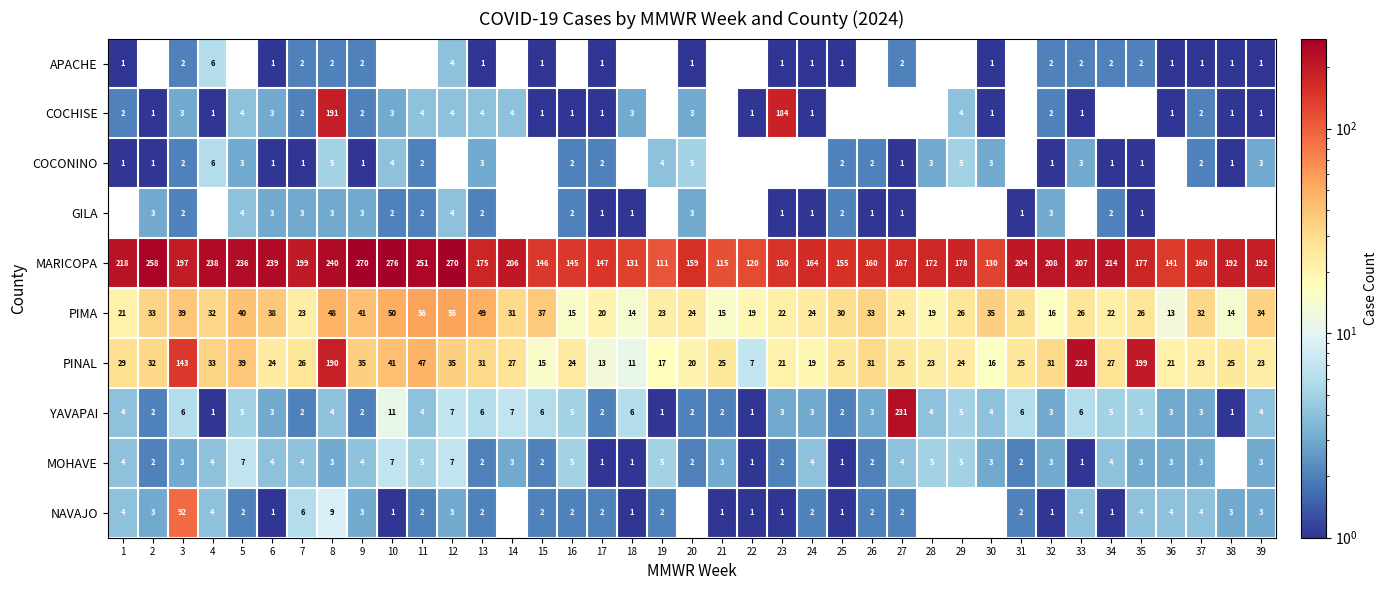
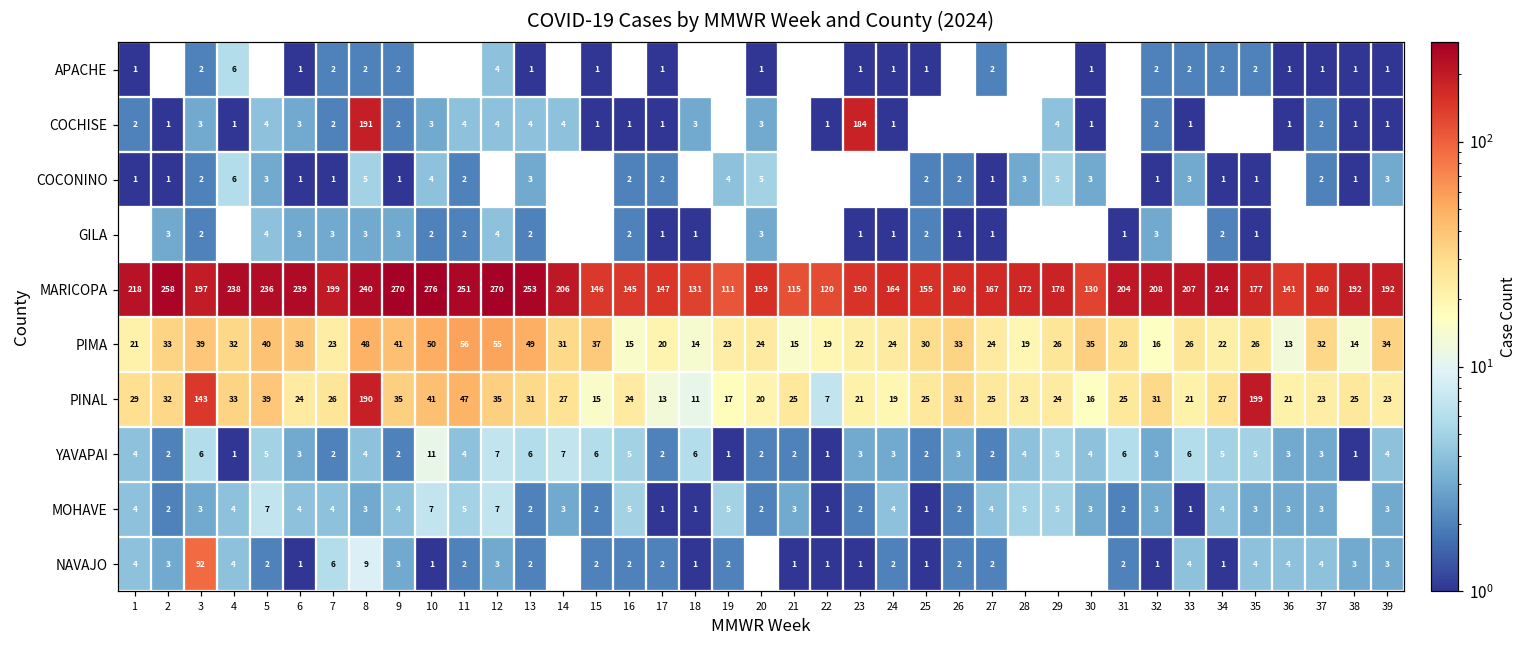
MARICOPA, 13: 175 -> 253
PINAL, 33: 223 -> 21
YAVAPAI, 27: 231 -> 2
